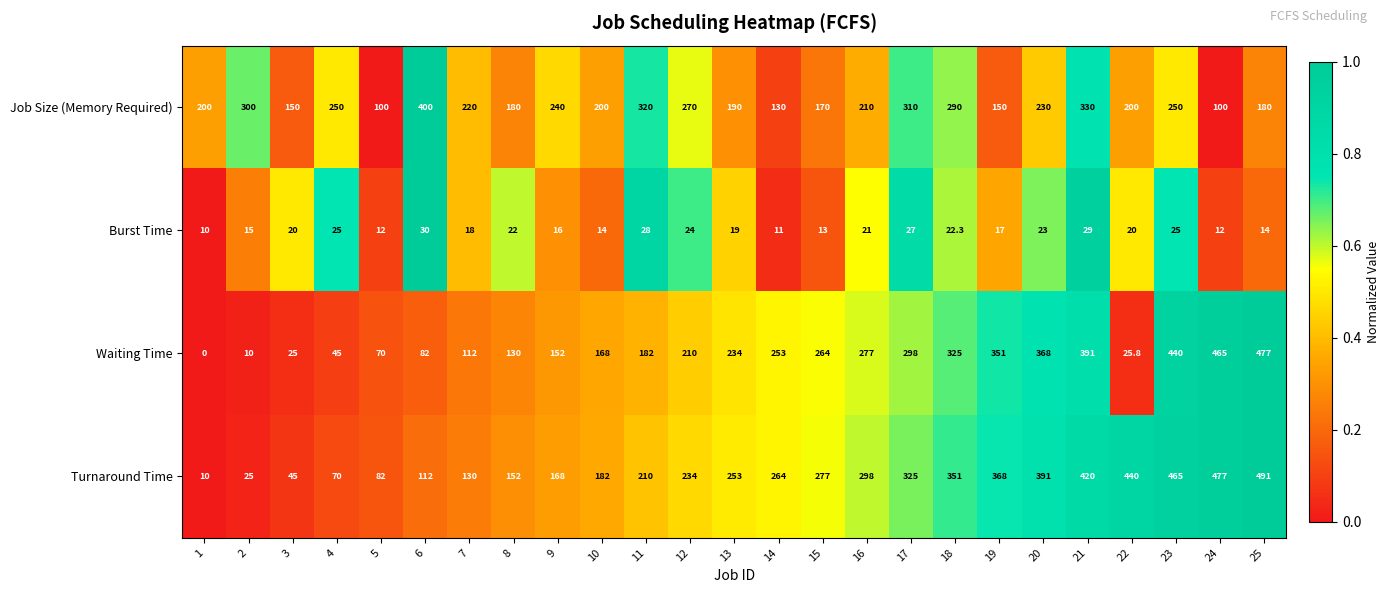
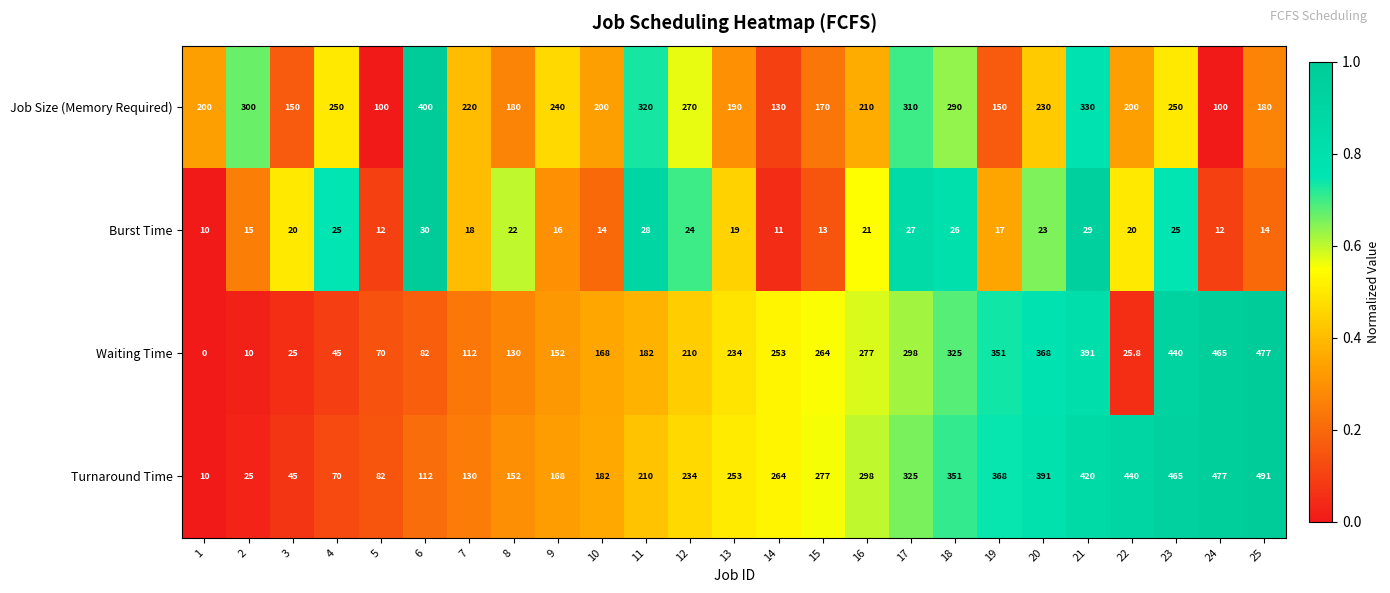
Burst Time, 18: 22.3 -> 26
